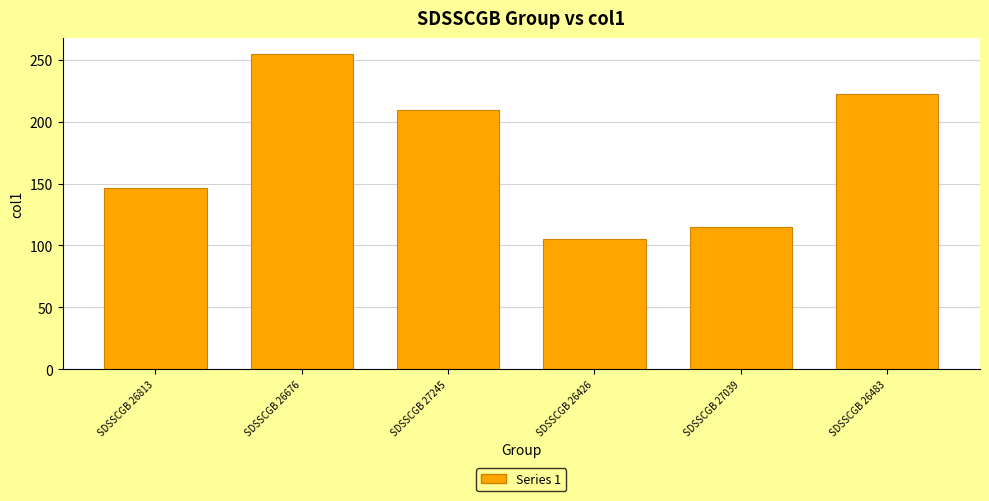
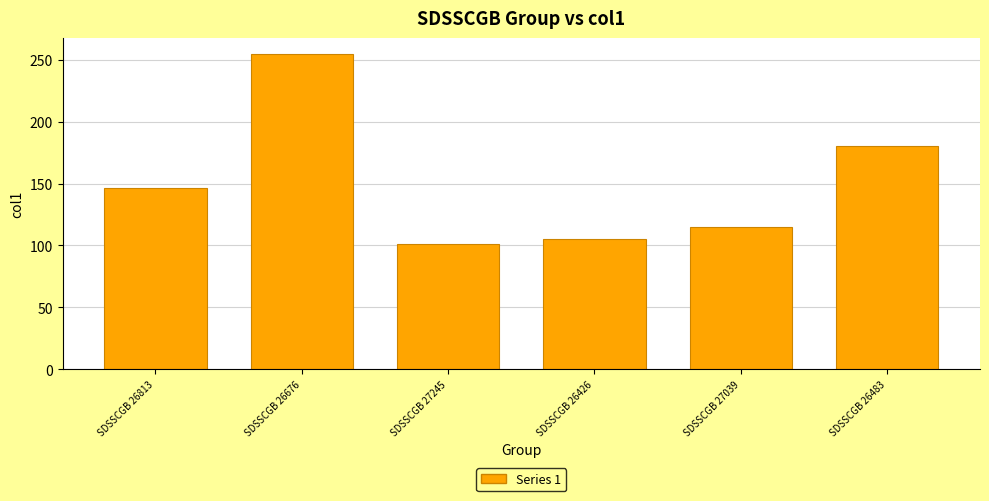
SDSSCGB 27245: 210 -> 101
SDSSCGB 26483: 222 -> 180
